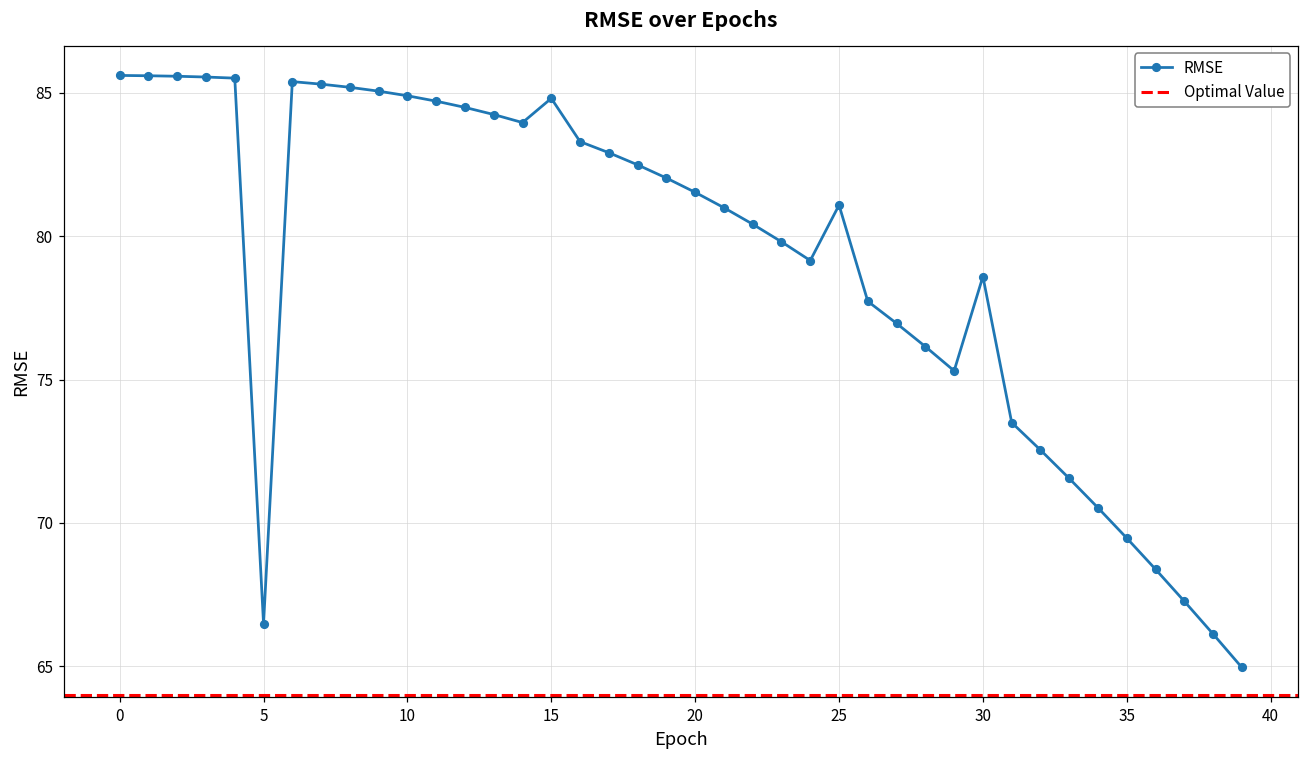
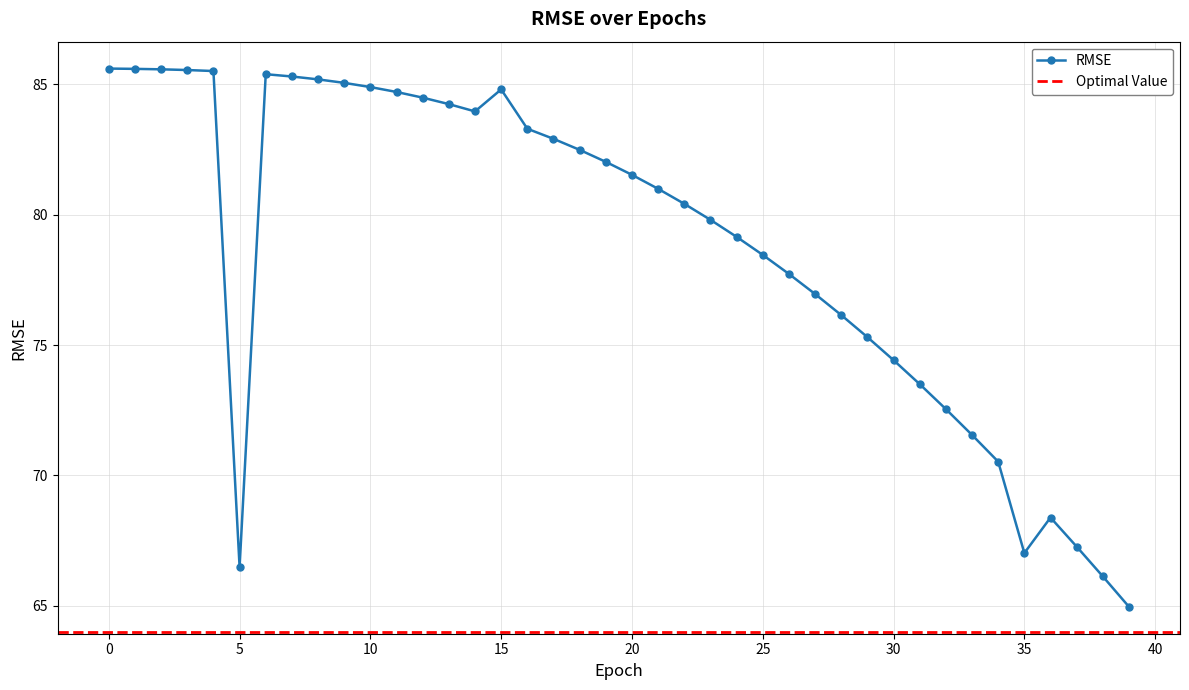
25: 81.1 -> 78.5
30: 78.6 -> 74.4
35: 69.5 -> 67.0
